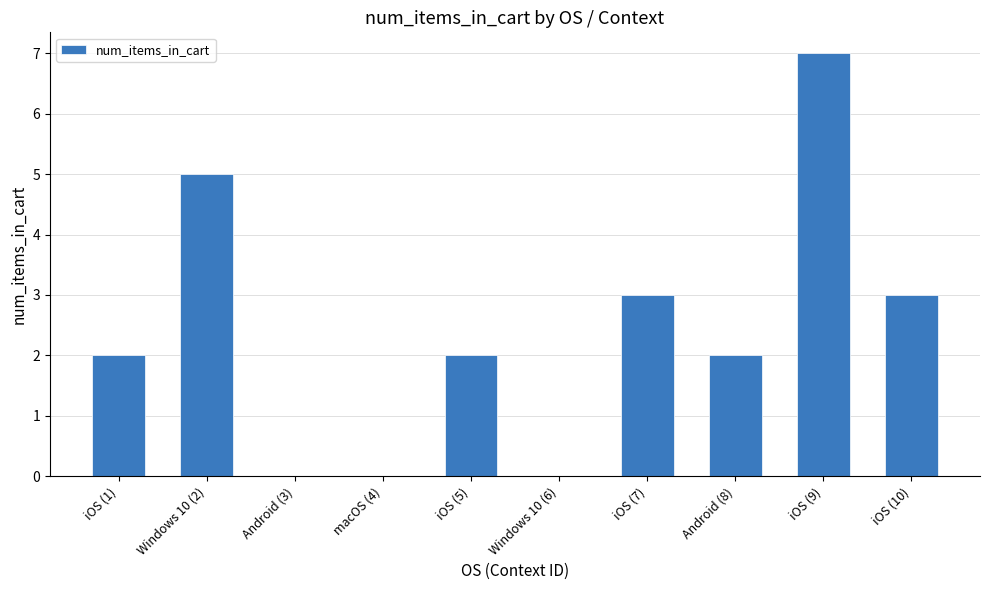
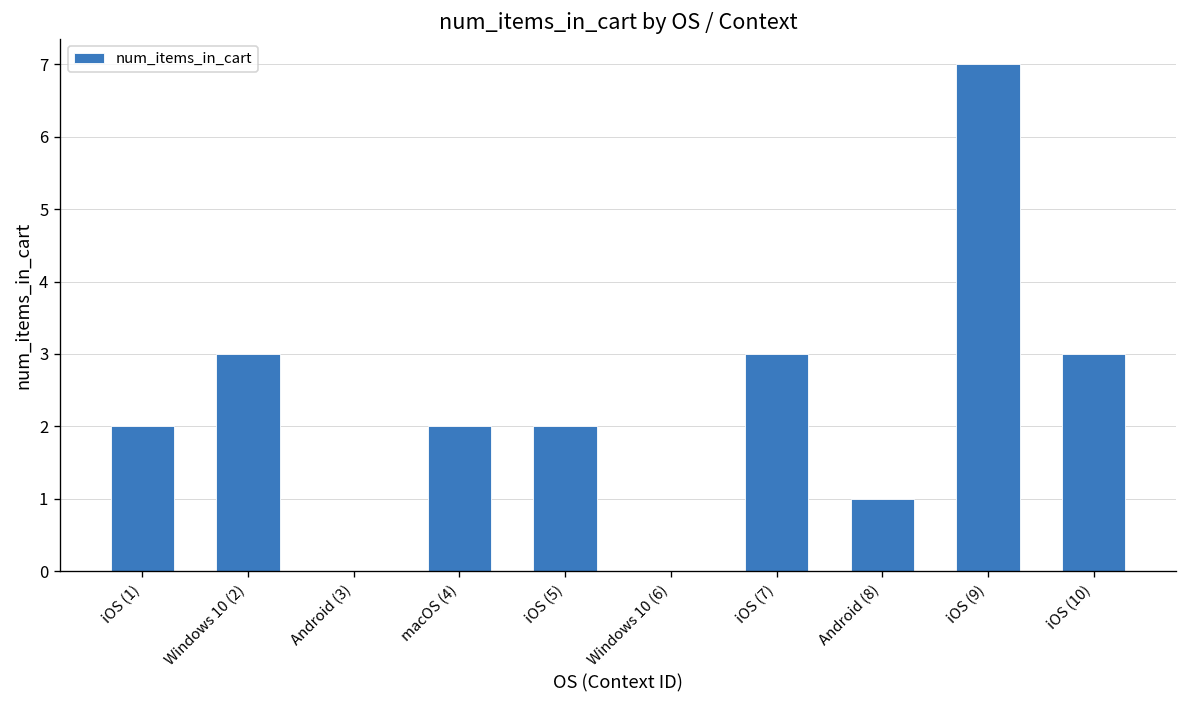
Windows 10 (2): 5 -> 3
macOS (4): 0 -> 2
Android (8): 2 -> 1
